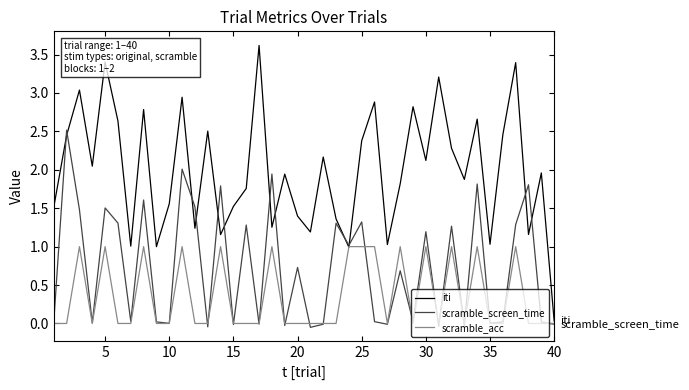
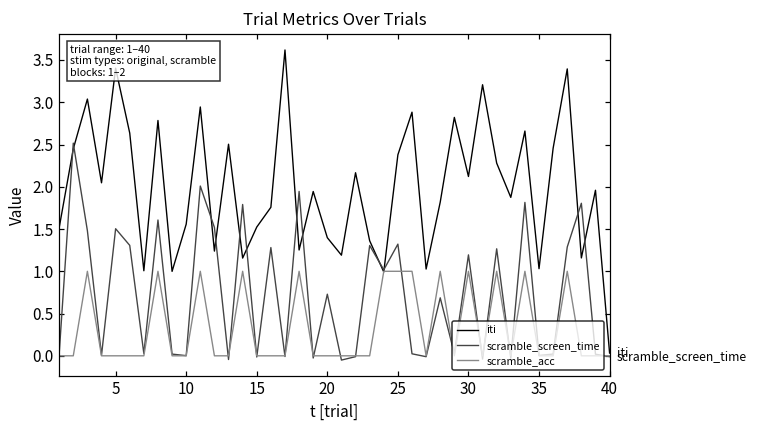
scramble_acc, 5: 1 -> 0
